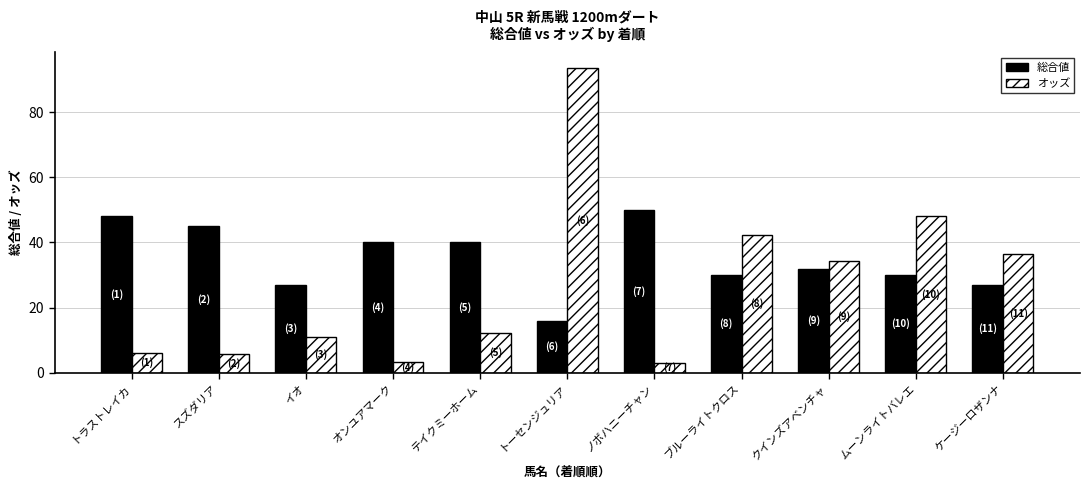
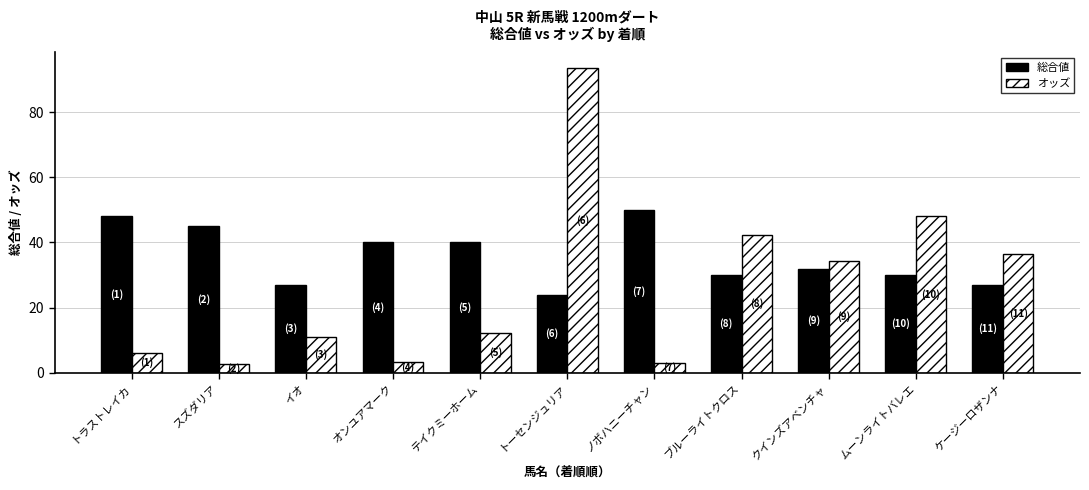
オッズ, スズダリア: 6 -> 3
総合値, トーセンジュリア: 16 -> 24
